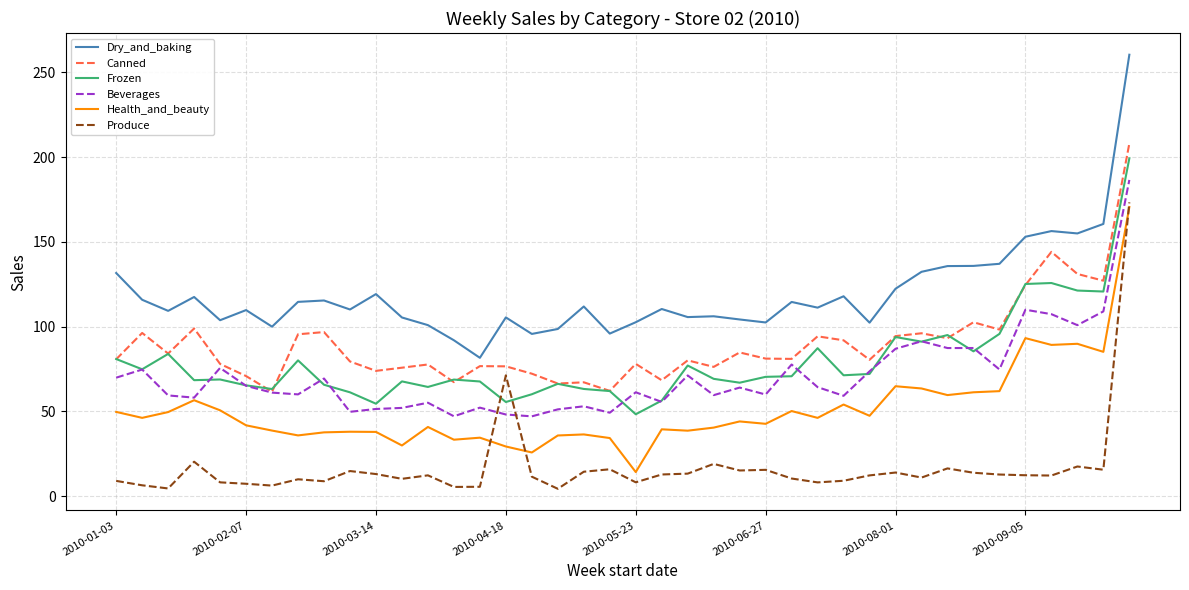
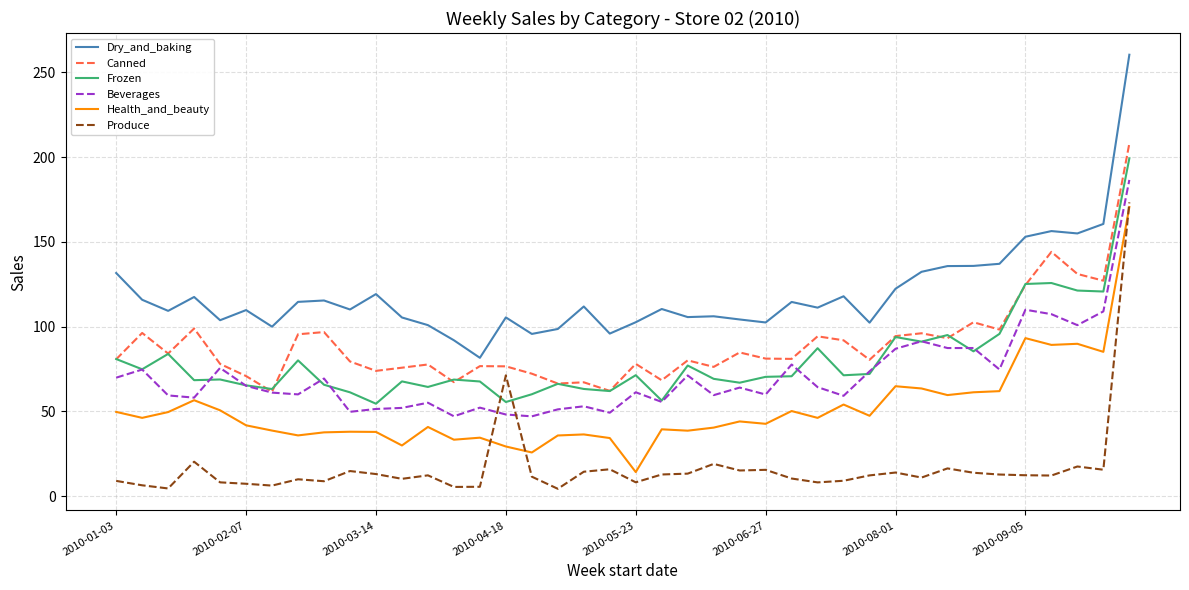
Frozen, 2010-05-23: 48 -> 71
